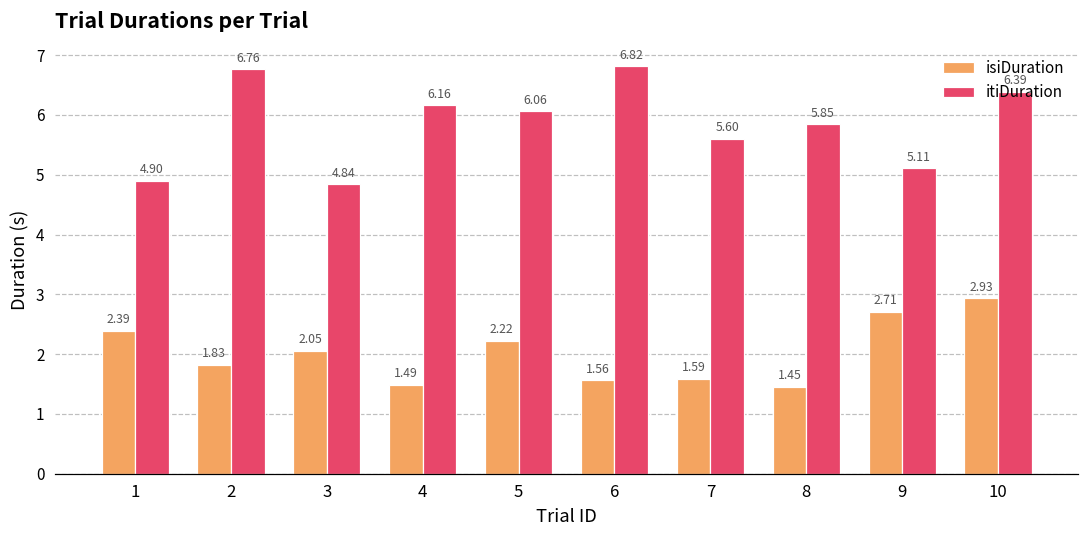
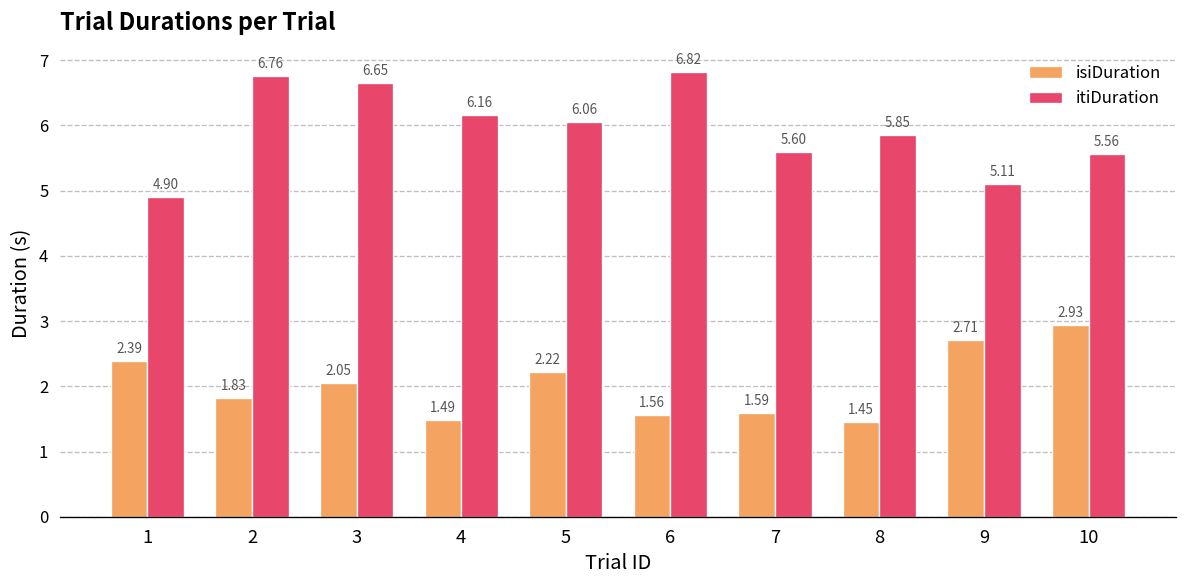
itiDuration, 3: 4.84 -> 6.65
itiDuration, 10: 6.39 -> 5.56
